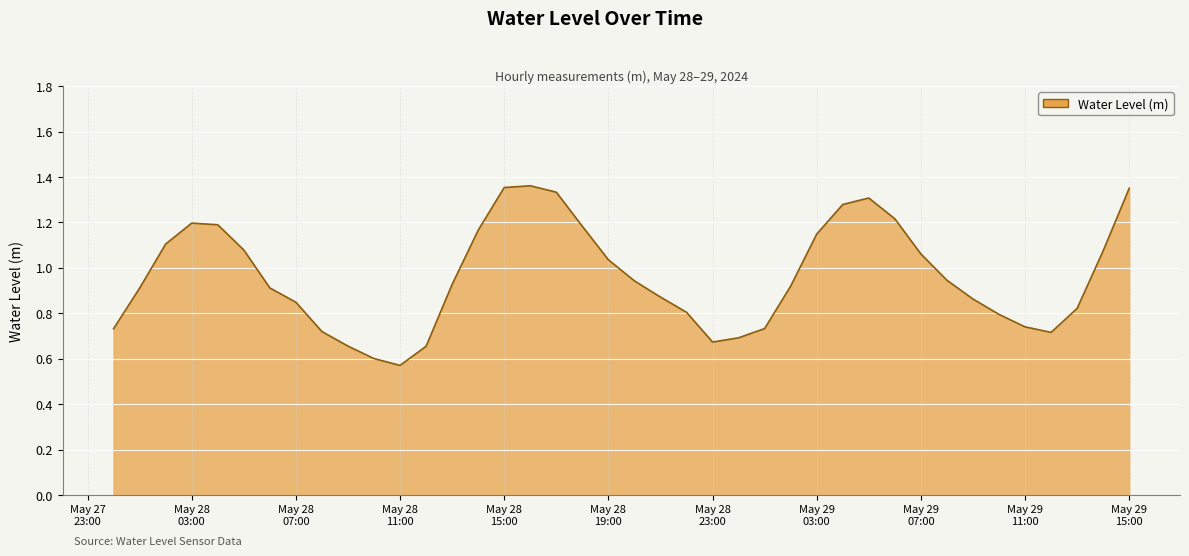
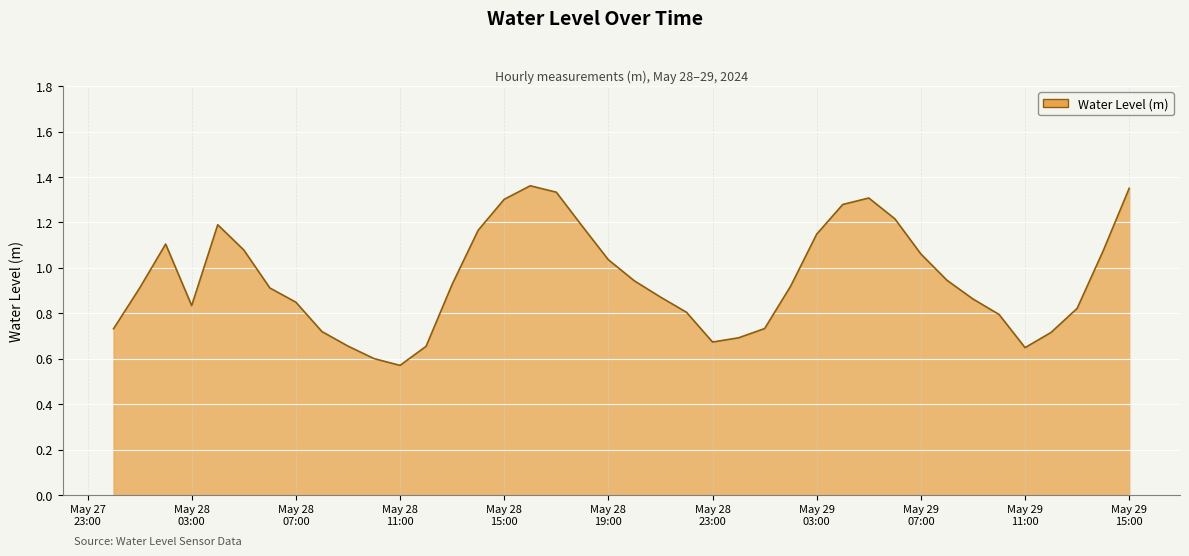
May 28 03:00: 1.20 -> 0.83
May 28 15:00: 1.35 -> 1.30
May 29 11:00: 0.74 -> 0.65
